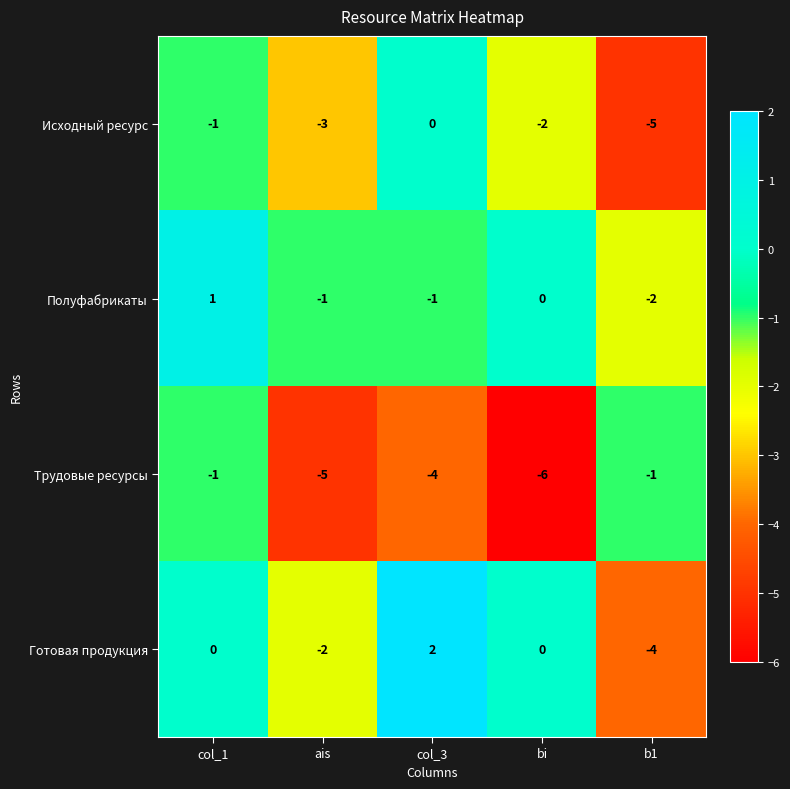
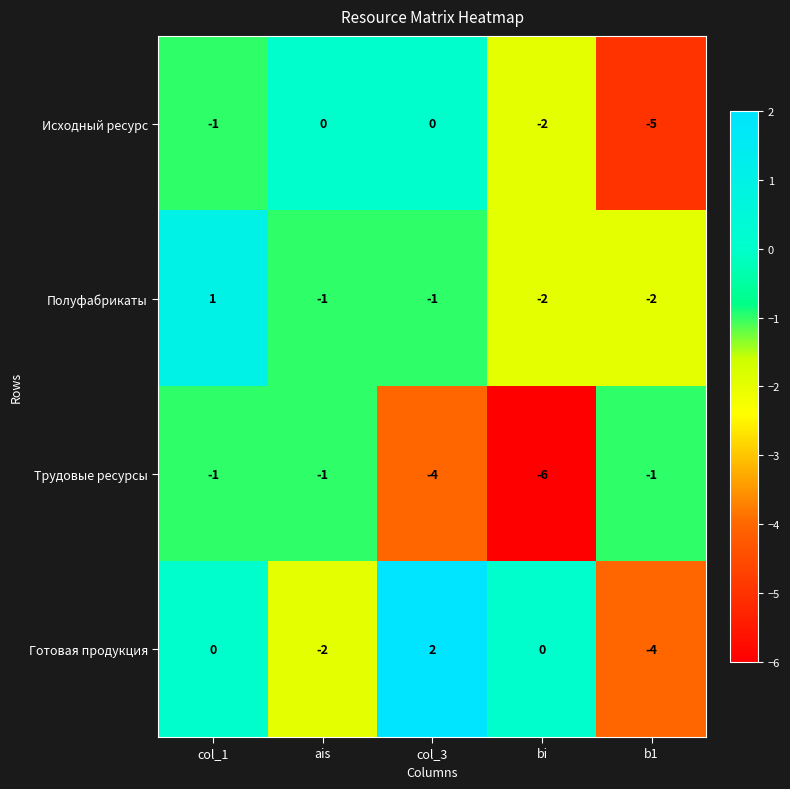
Исходный ресурс, ais: -3 -> 0
Полуфабрикаты, bi: 0 -> -2
Трудовые ресурсы, ais: -5 -> -1
